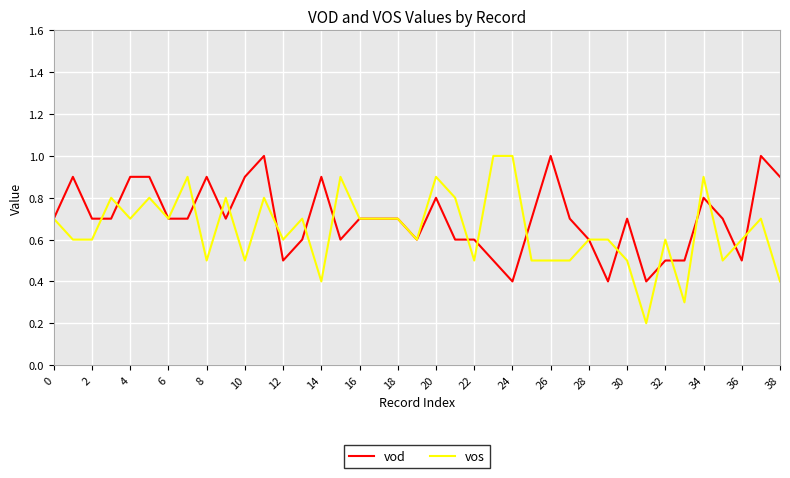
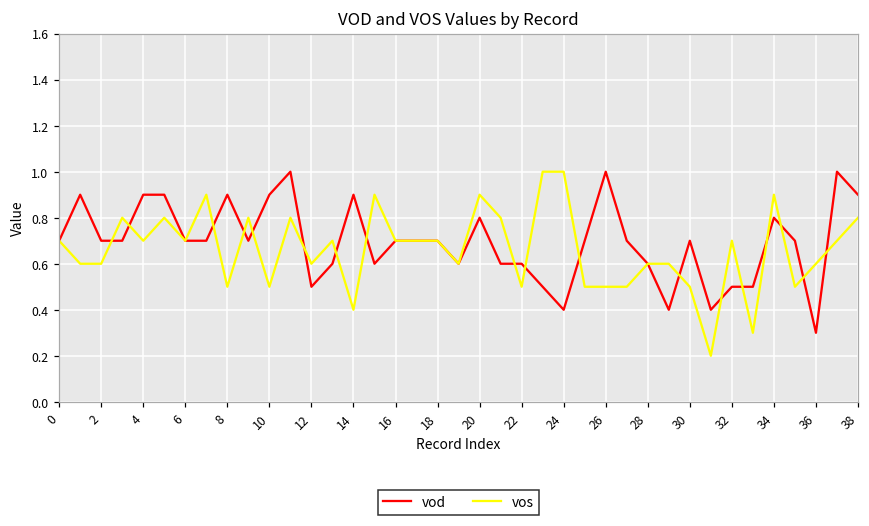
vos, 32: 0.6 -> 0.7
vod, 36: 0.5 -> 0.3
vos, 38: 0.4 -> 0.8
